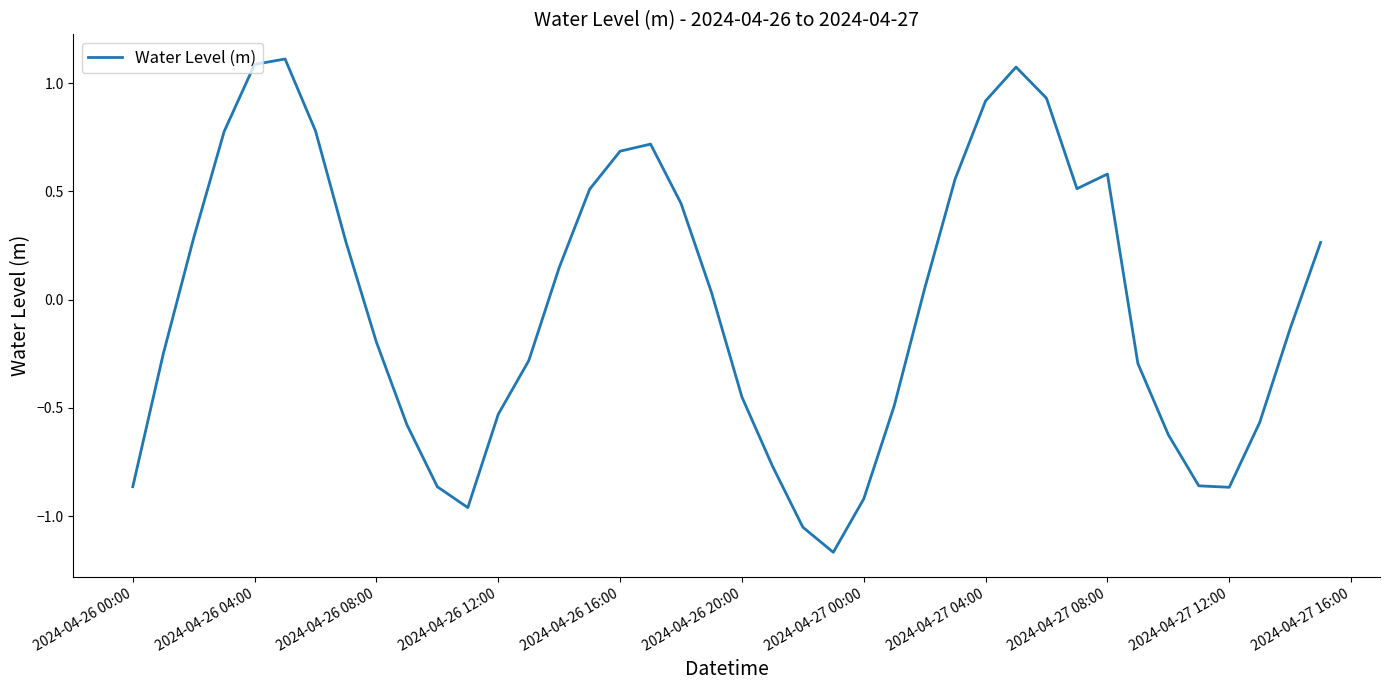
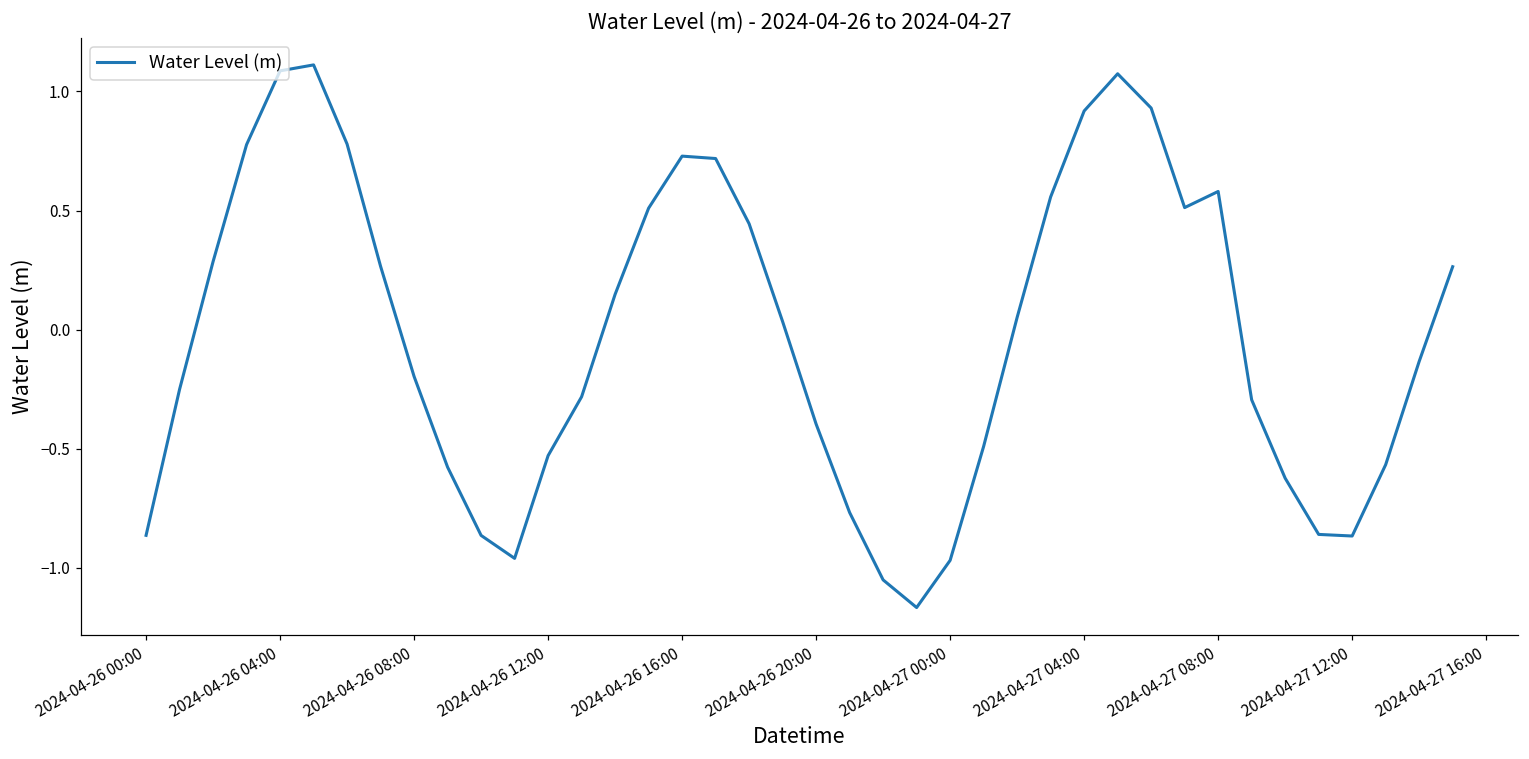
2024-04-26 16:00: 0.69 -> 0.73
2024-04-26 20:00: -0.45 -> -0.40
2024-04-27 00:00: -0.92 -> -0.97
